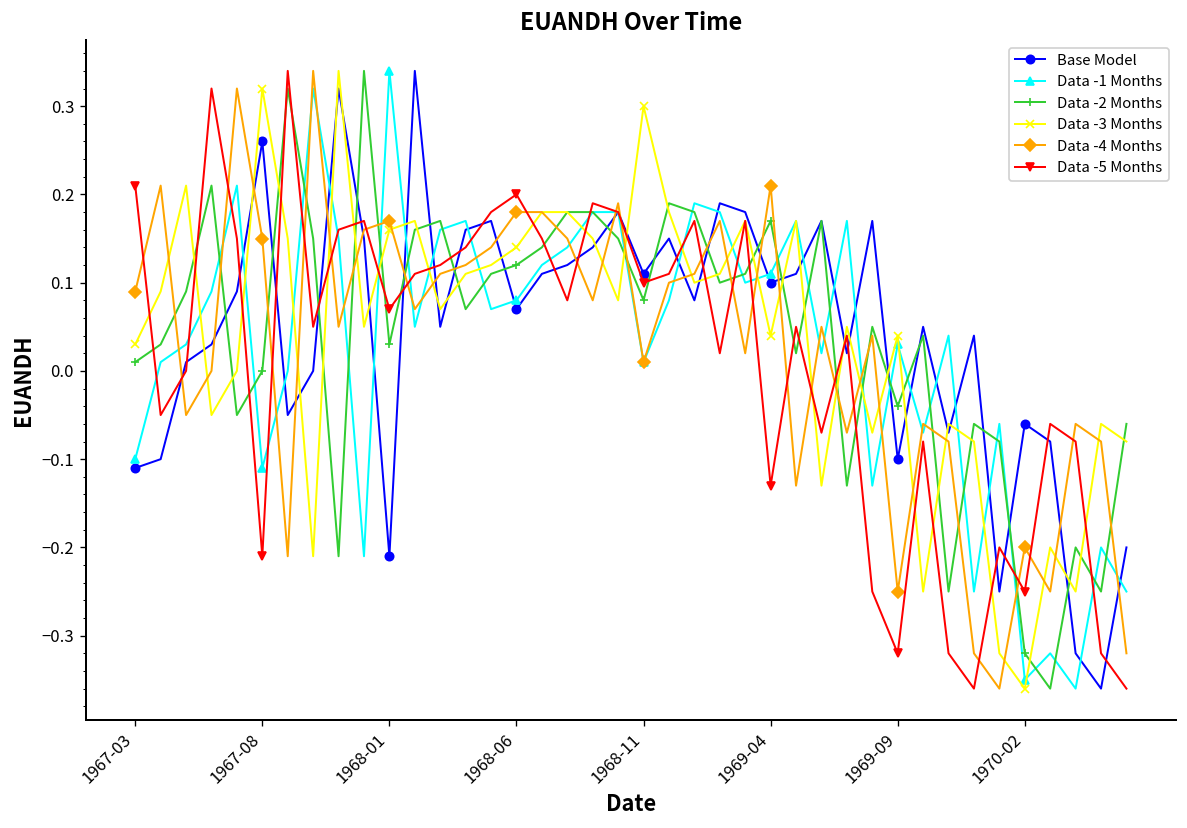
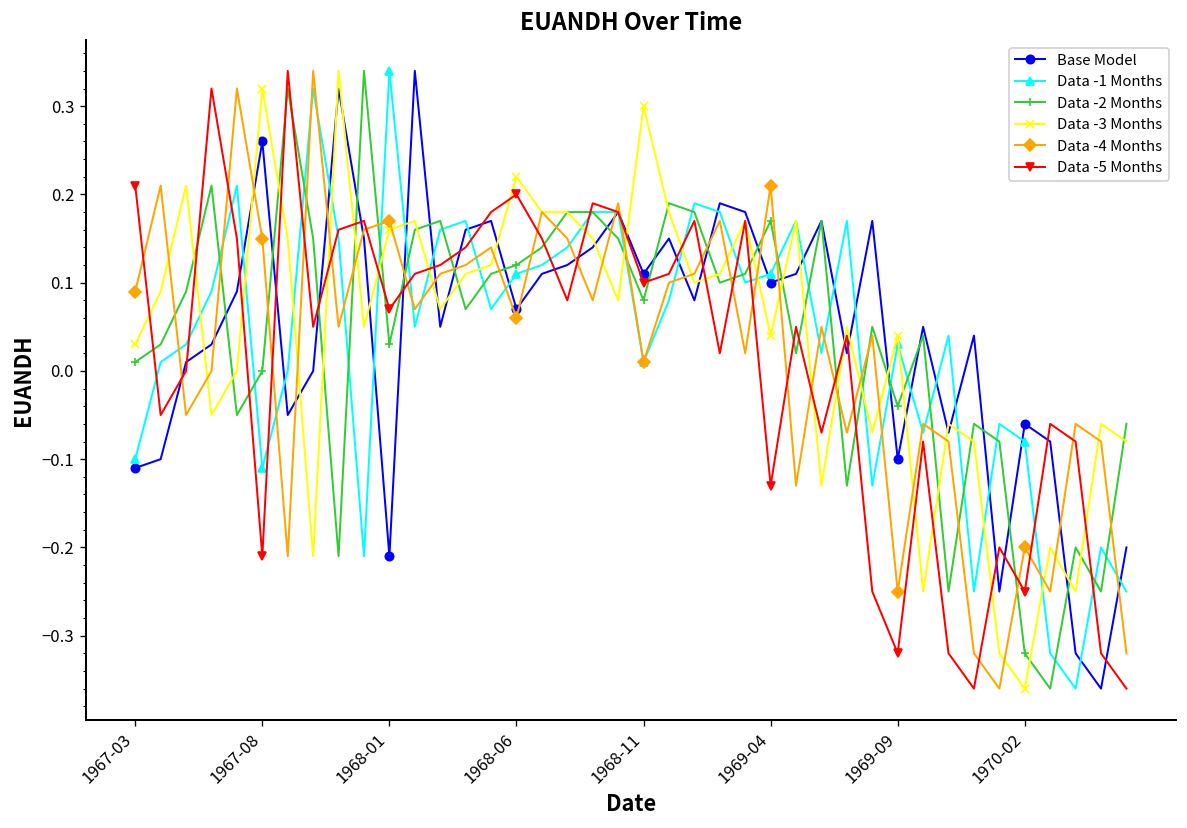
Data -1 Months, 1968-06: 0.08 -> 0.11
Data -3 Months, 1968-06: 0.14 -> 0.22
Data -4 Months, 1968-06: 0.18 -> 0.06
Data -1 Months, 1970-02: -0.35 -> -0.08
